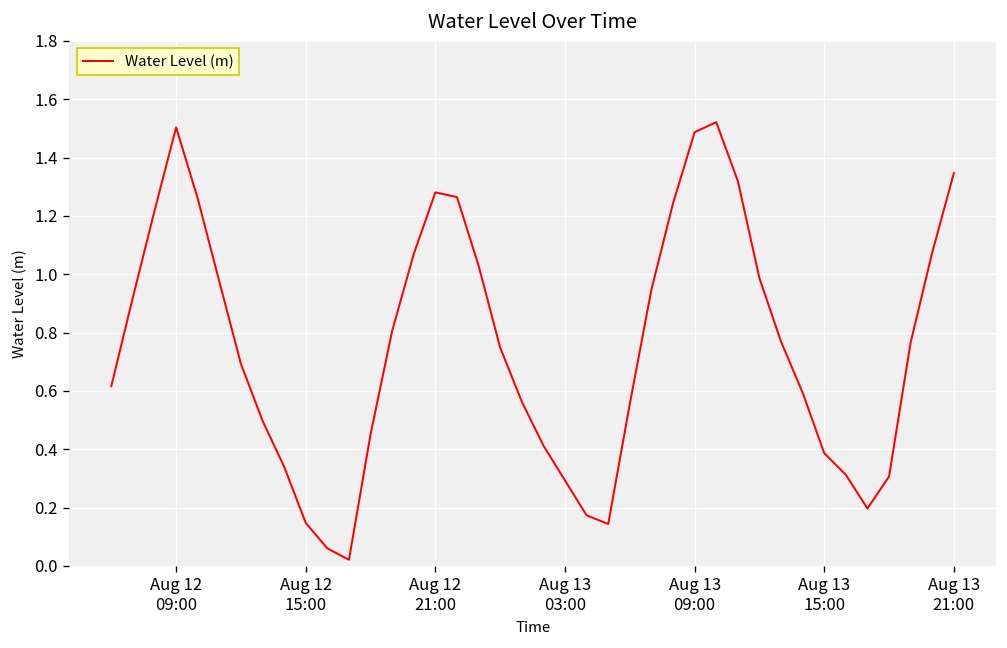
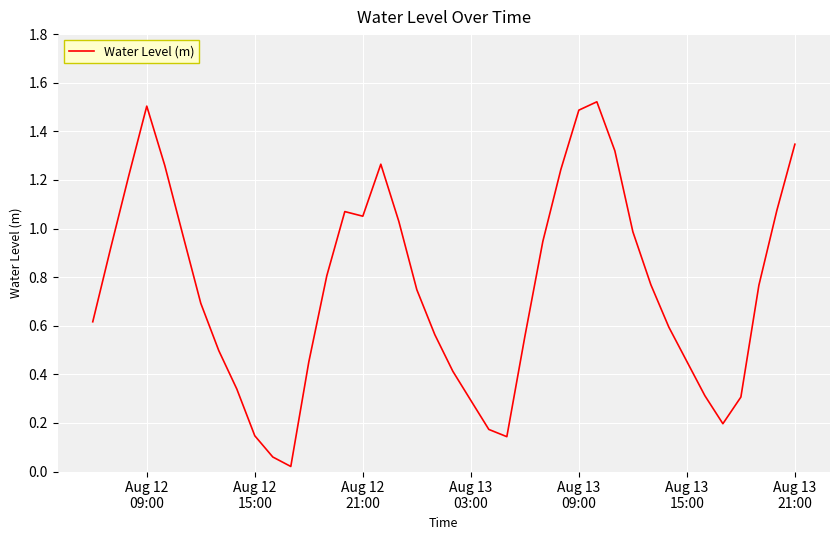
Aug 12 21:00: 1.28 -> 1.05
Aug 13 15:00: 0.39 -> 0.45
